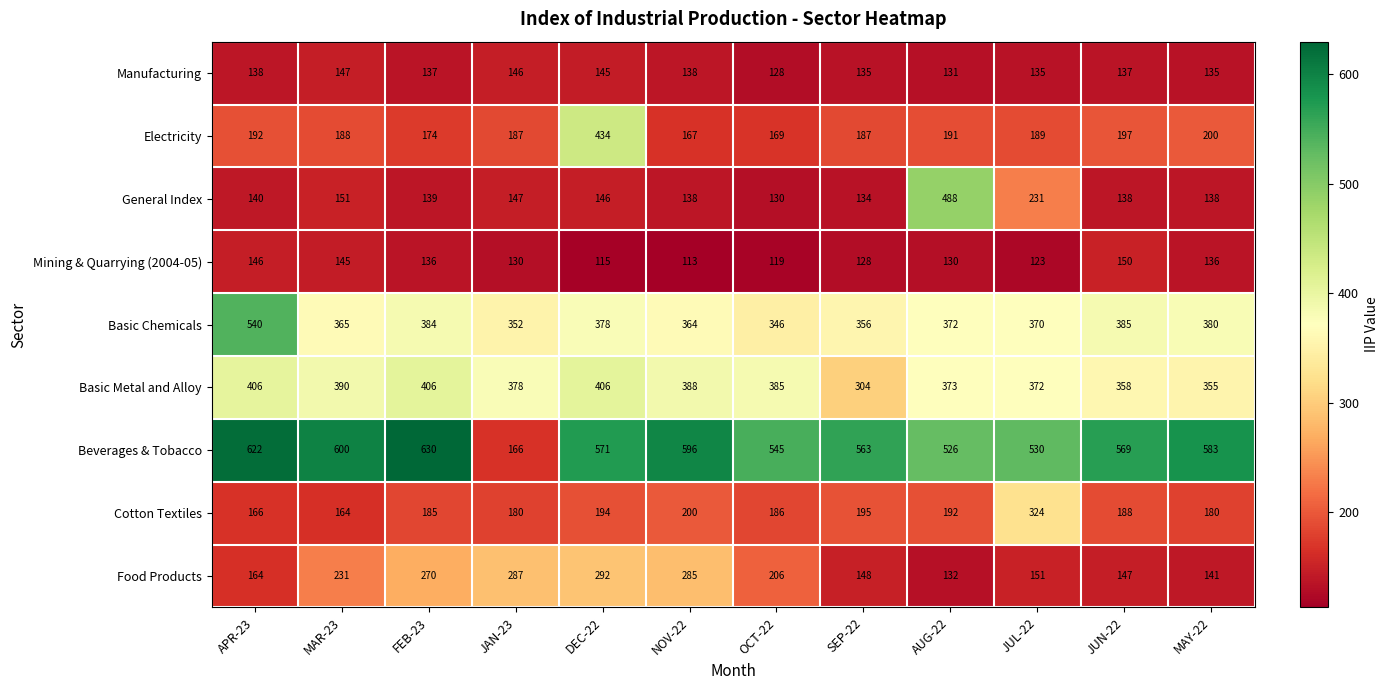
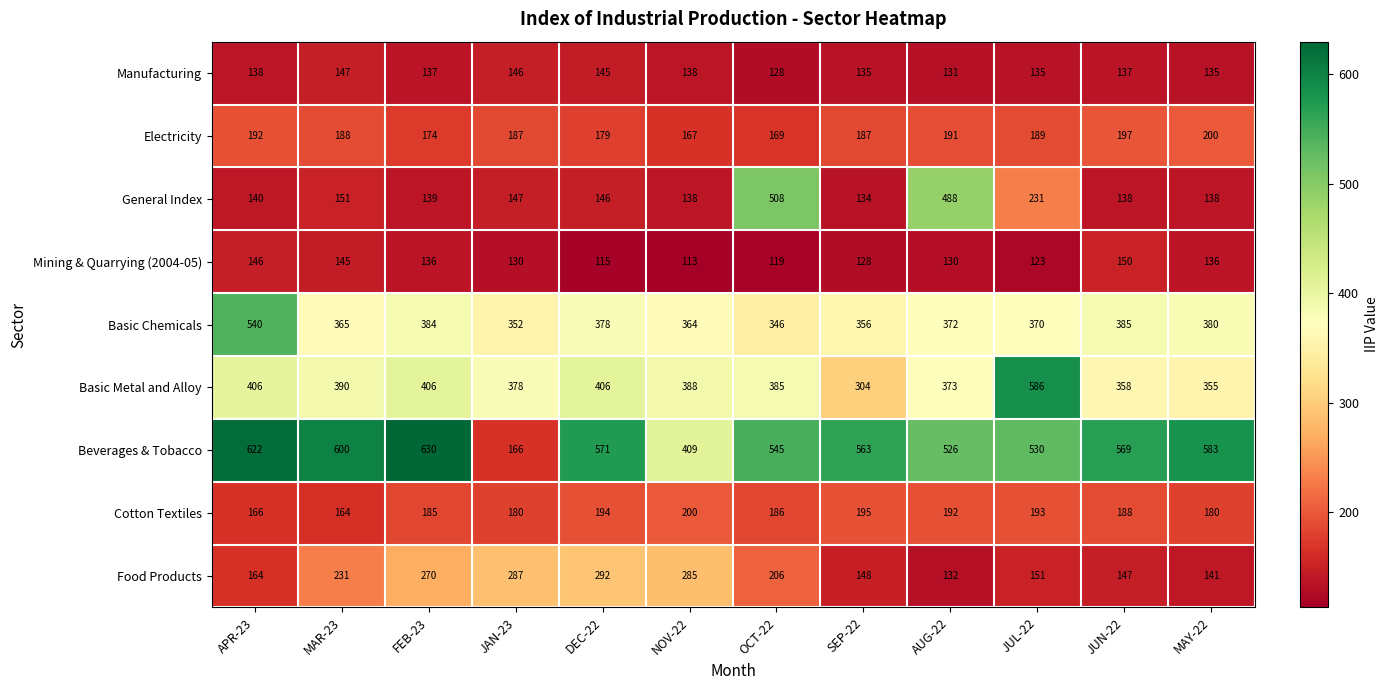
Electricity, DEC-22: 434 -> 179
General Index, OCT-22: 130 -> 508
Basic Metal and Alloy, JUL-22: 372 -> 586
Beverages & Tobacco, NOV-22: 596 -> 409
Cotton Textiles, JUL-22: 324 -> 193
